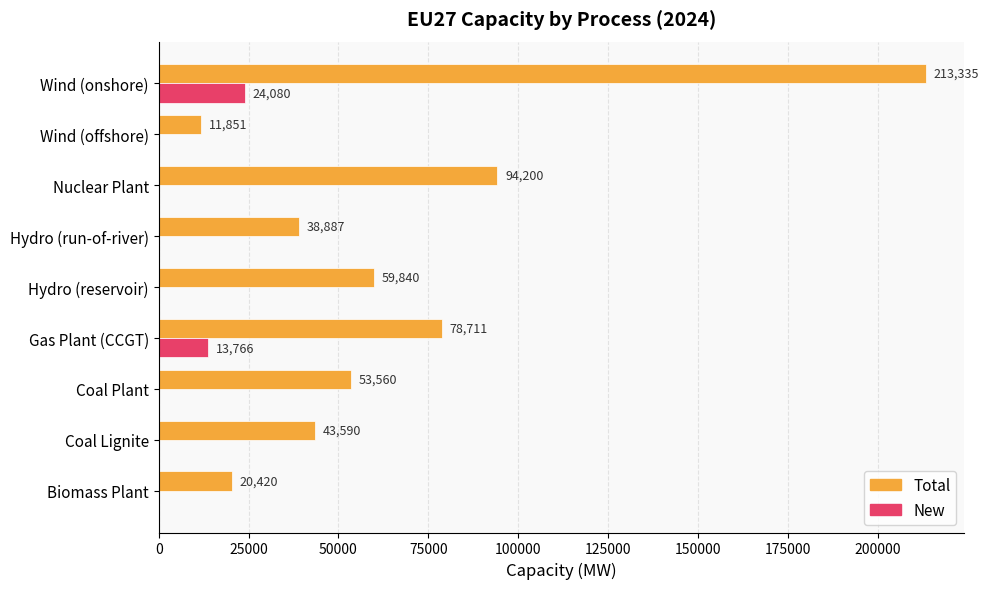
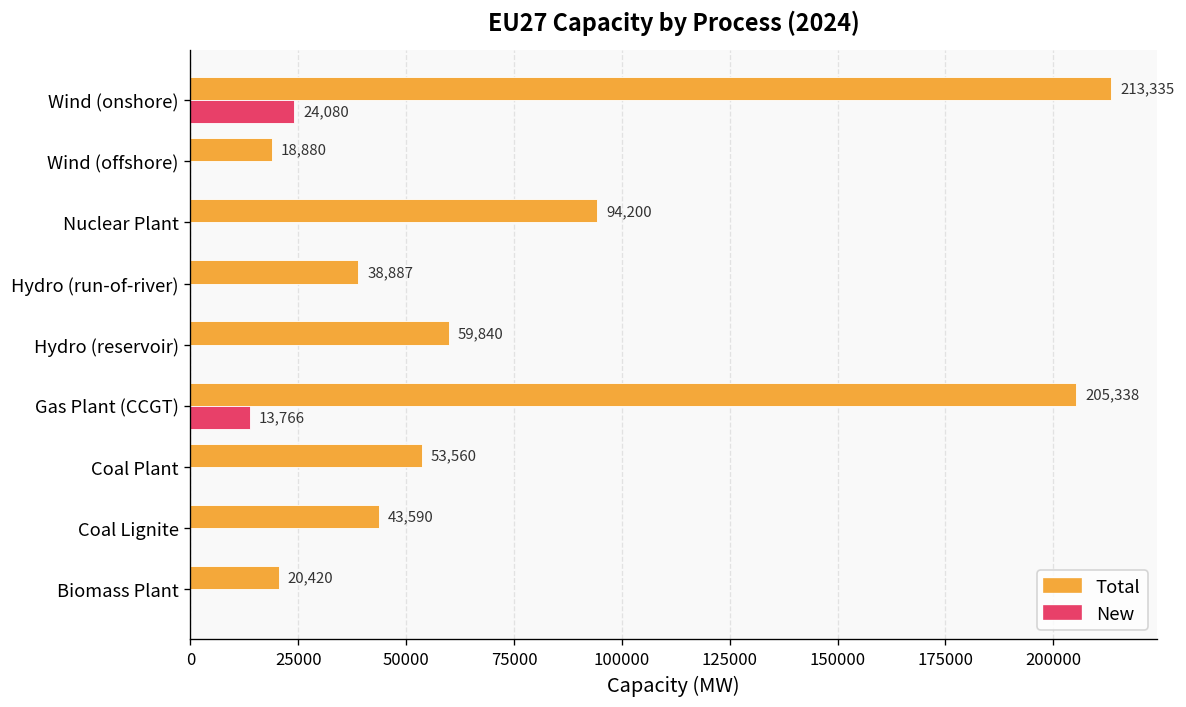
Total, Wind (offshore): 11,851 -> 18,880
Total, Gas Plant (CCGT): 78,711 -> 205,338
